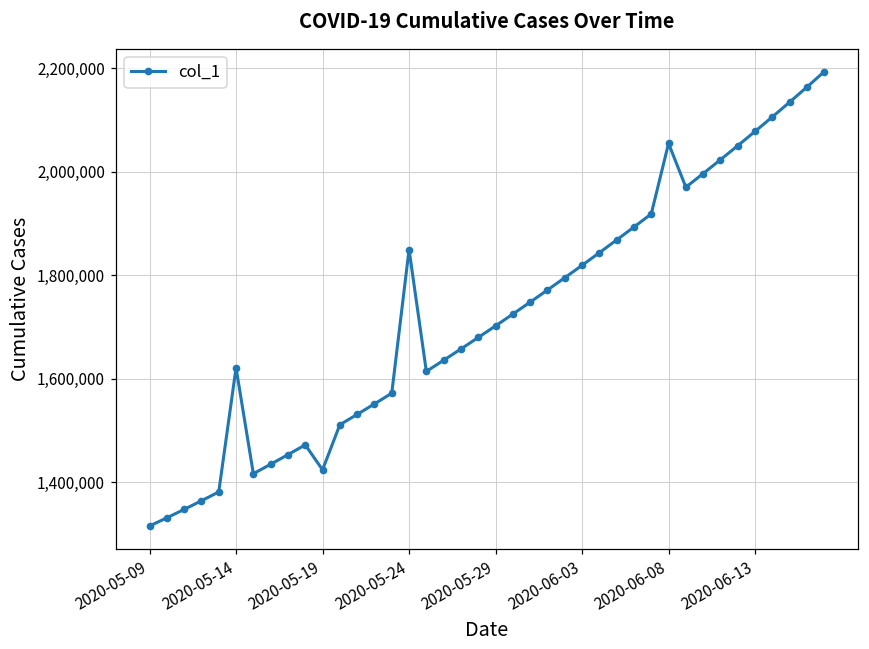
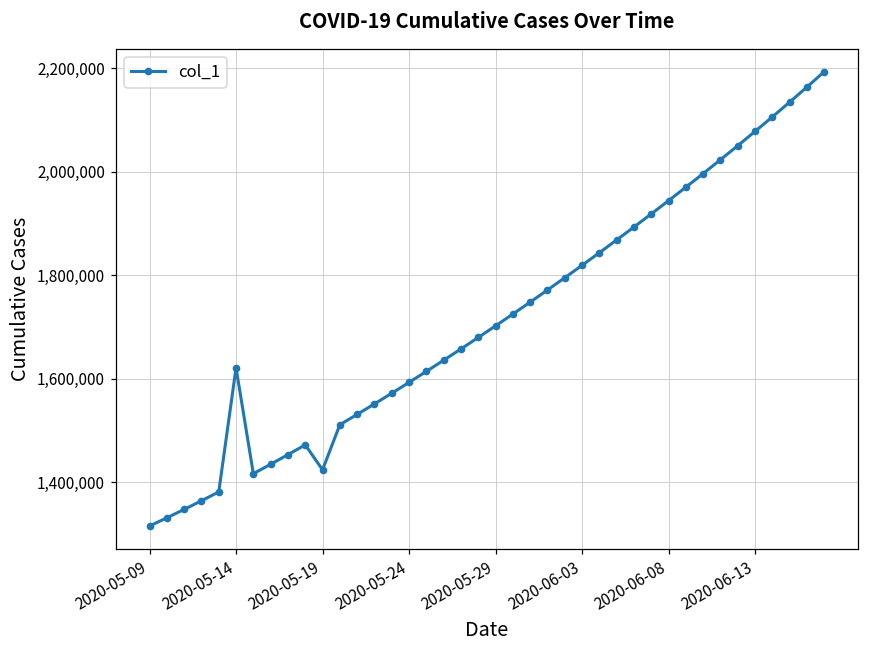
2020-05-24: 1,850,000 -> 1,590,000
2020-06-08: 2,050,000 -> 1,940,000
